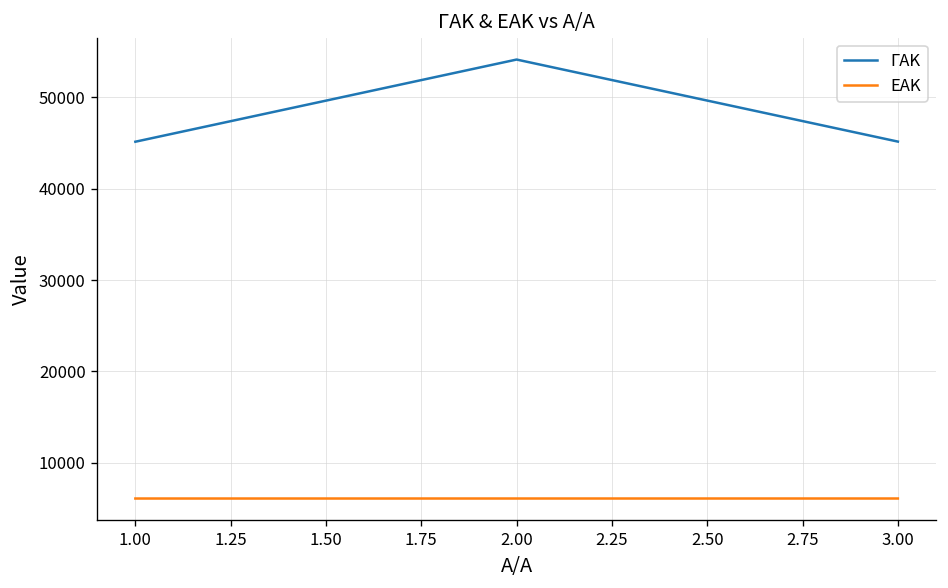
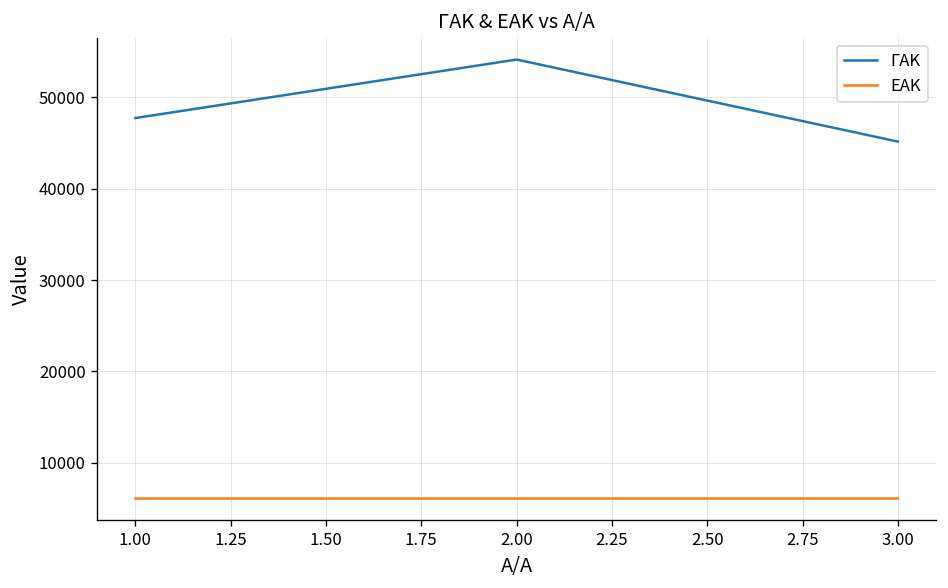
ΓΑΚ, 1.00: 45000 -> 48000
